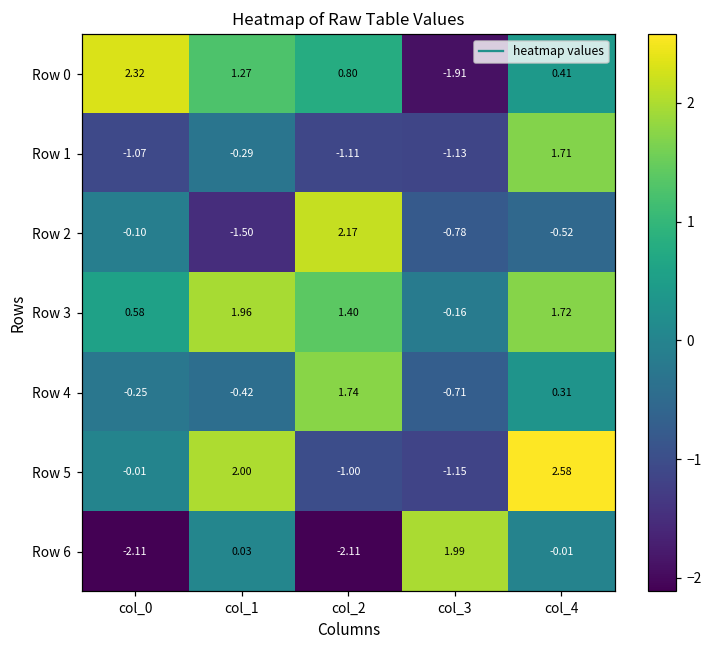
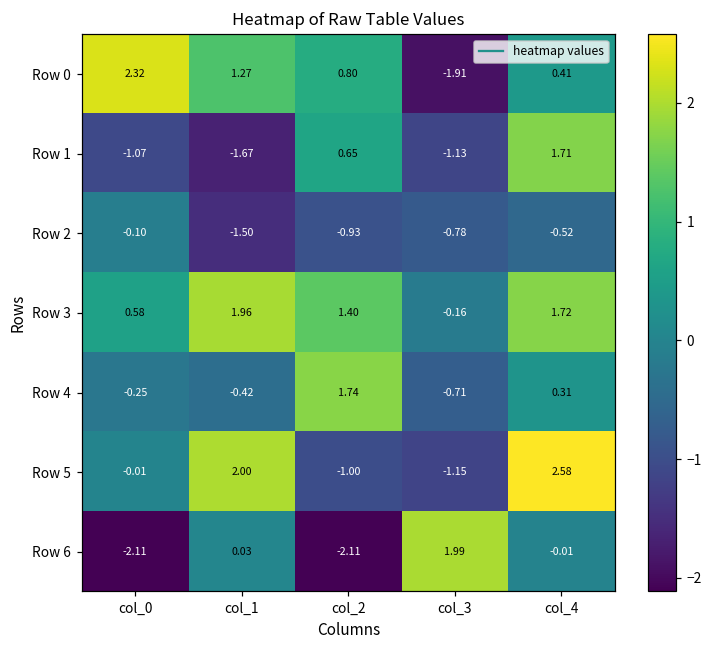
Row 1, col_1: -0.29 -> -1.67
Row 1, col_2: -1.11 -> 0.65
Row 2, col_2: 2.17 -> -0.93
